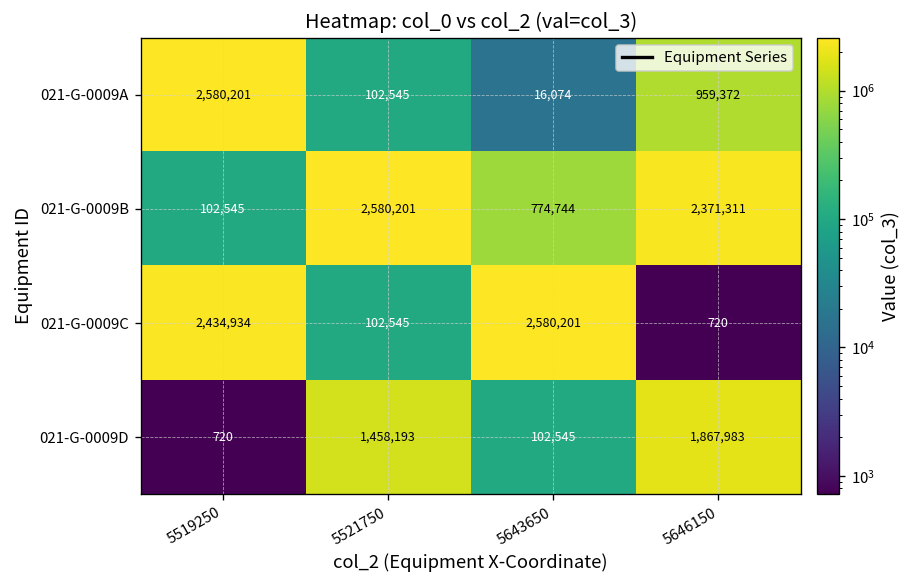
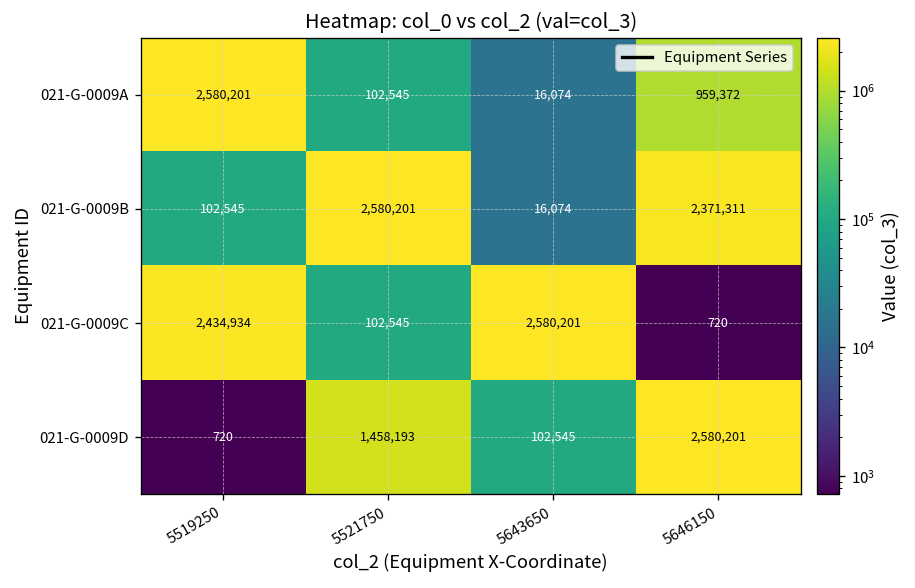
021-G-0009B, 5643650: 774,744 -> 16,074
021-G-0009D, 5646150: 1,867,983 -> 2,580,201
